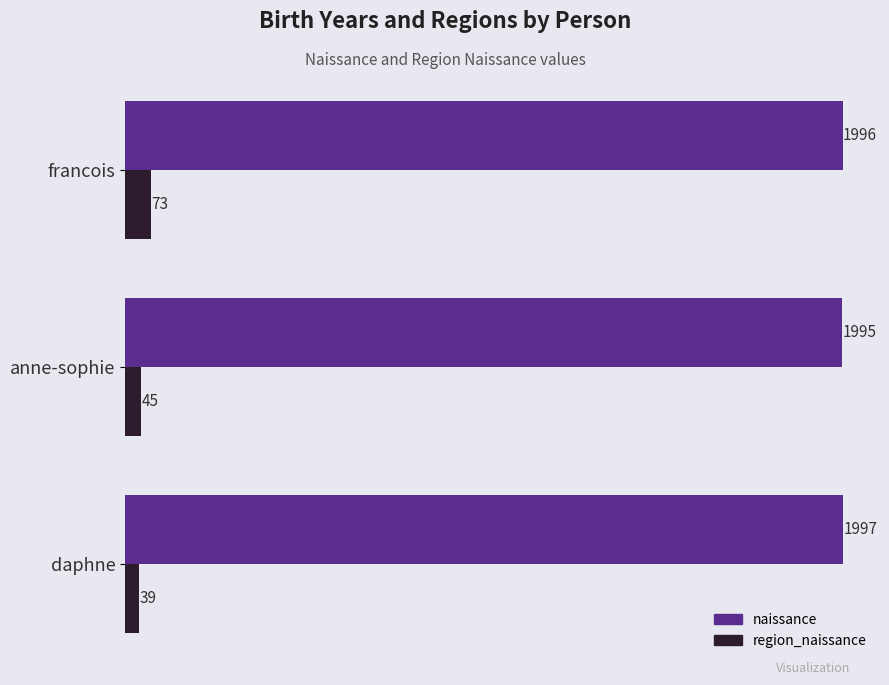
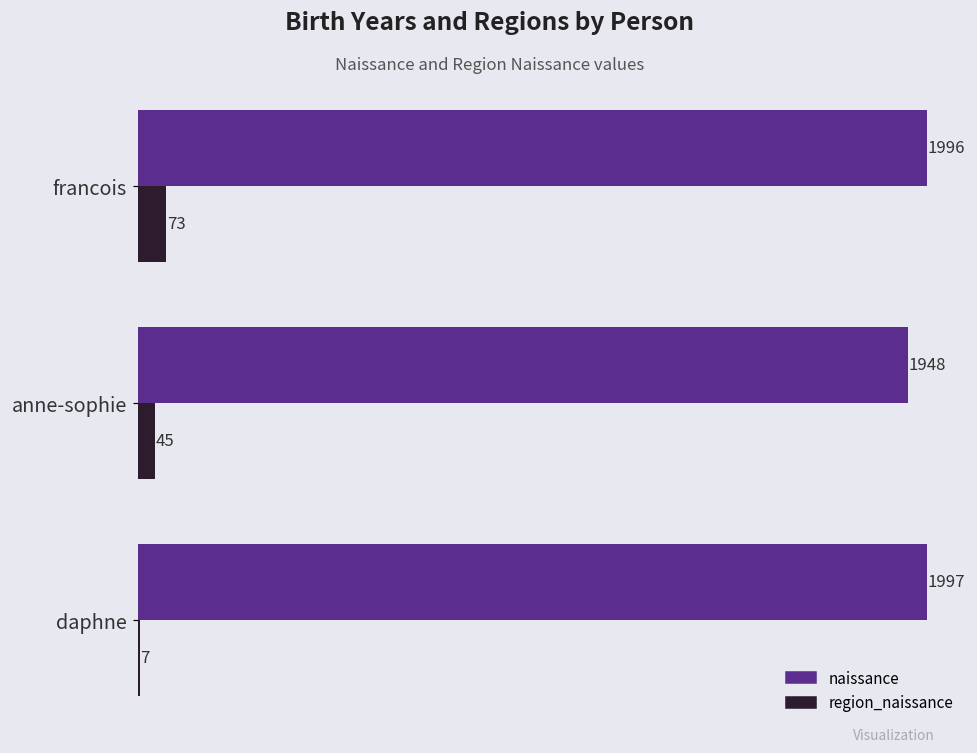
naissance, anne-sophie: 1995 -> 1948
region_naissance, daphne: 39 -> 7
